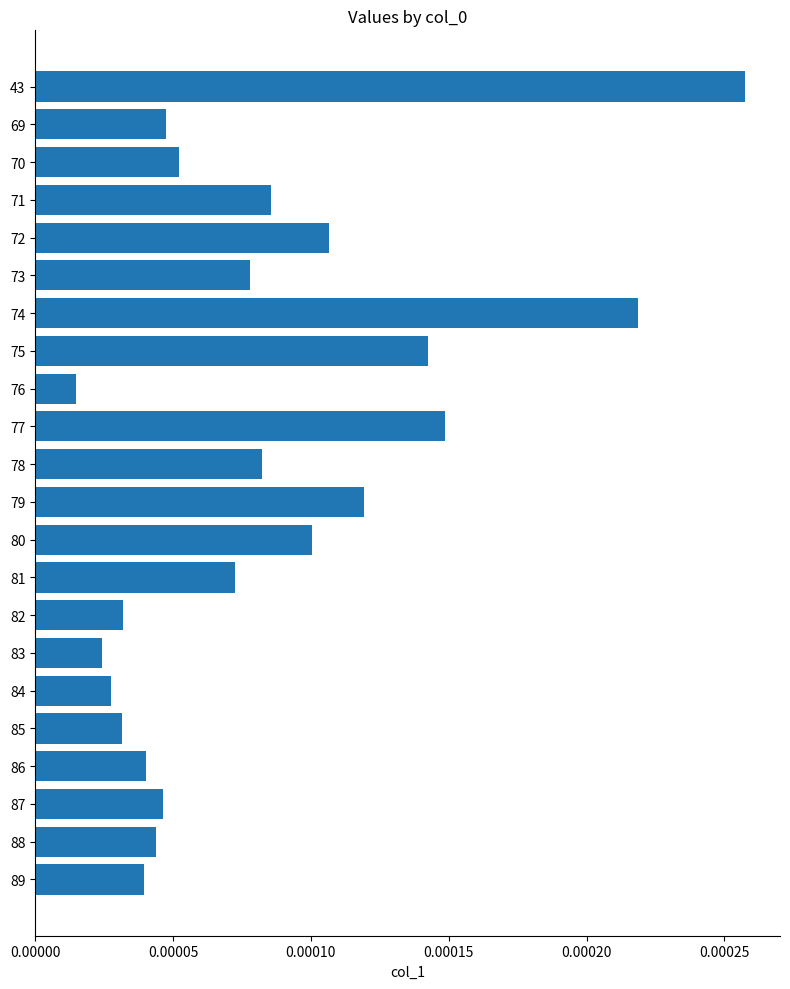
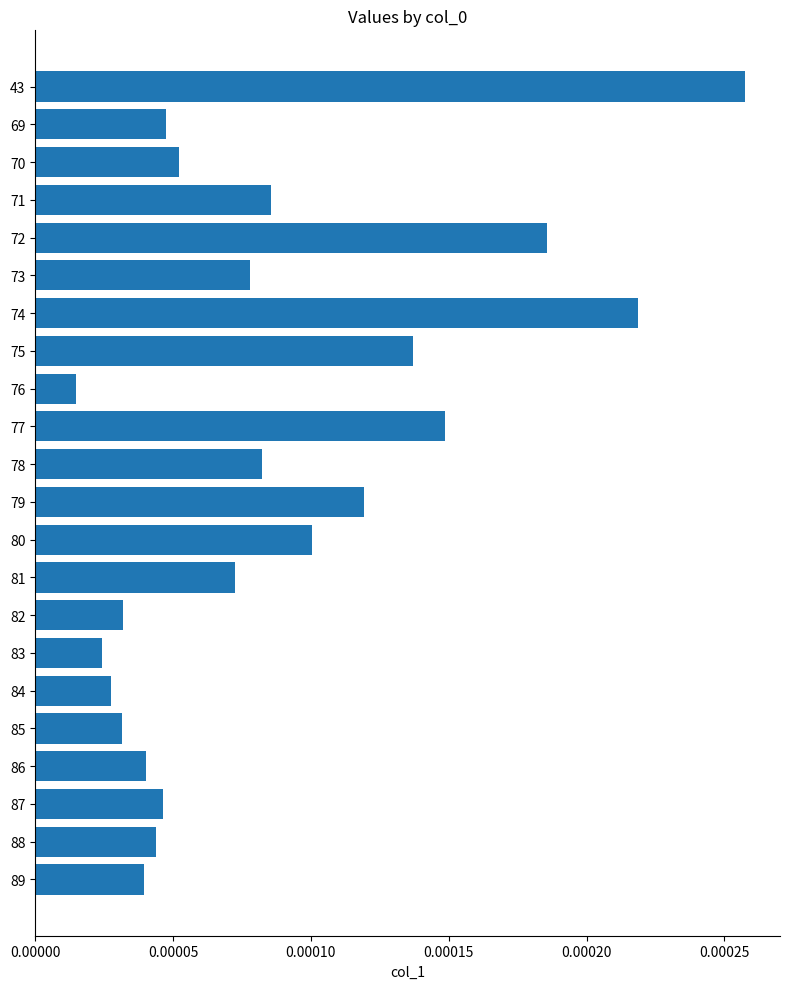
72: 0.000107 -> 0.000186
75: 0.000143 -> 0.000137
